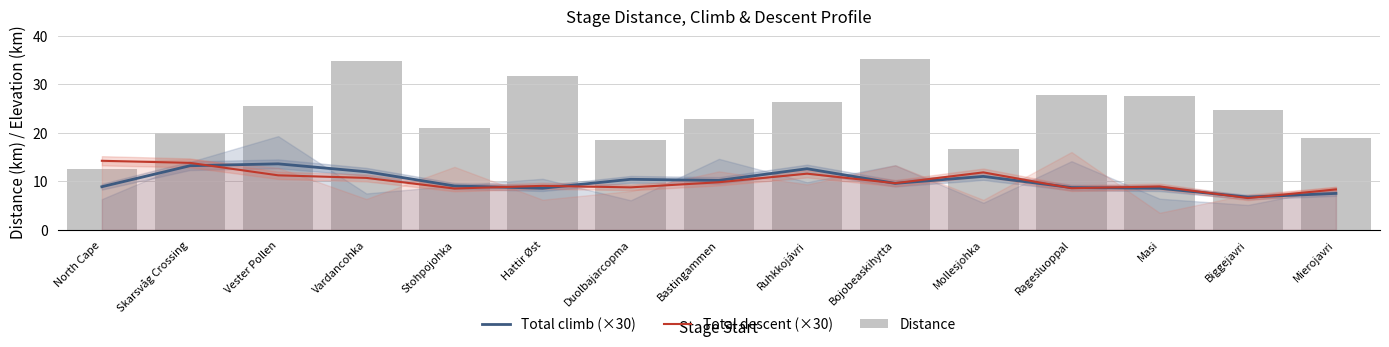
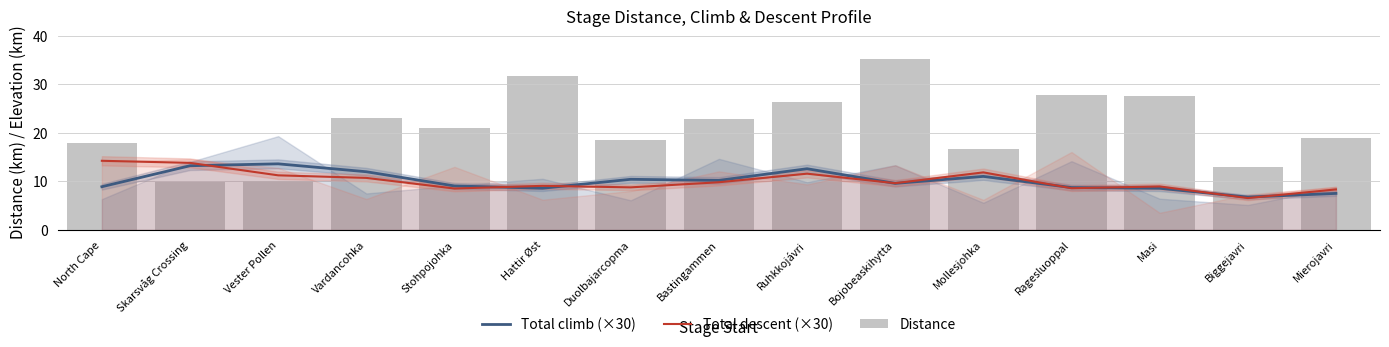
Distance, North Cape: 13 -> 18
Distance, Skarsvåg Crossing: 20 -> 10
Distance, Vester Pollen: 26 -> 10
Distance, Vardancohka: 35 -> 23
Distance, Biggejavri: 25 -> 13
